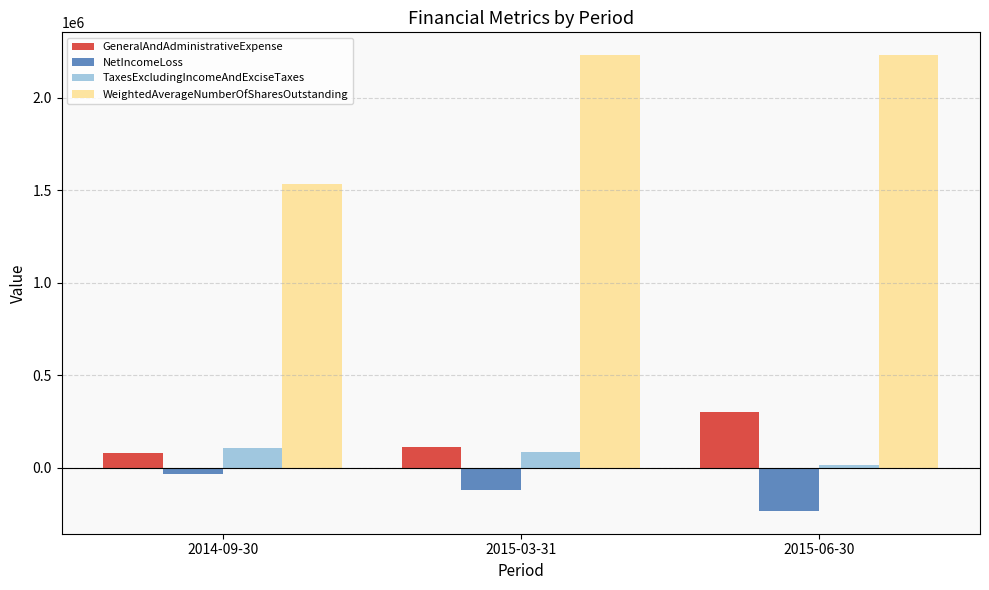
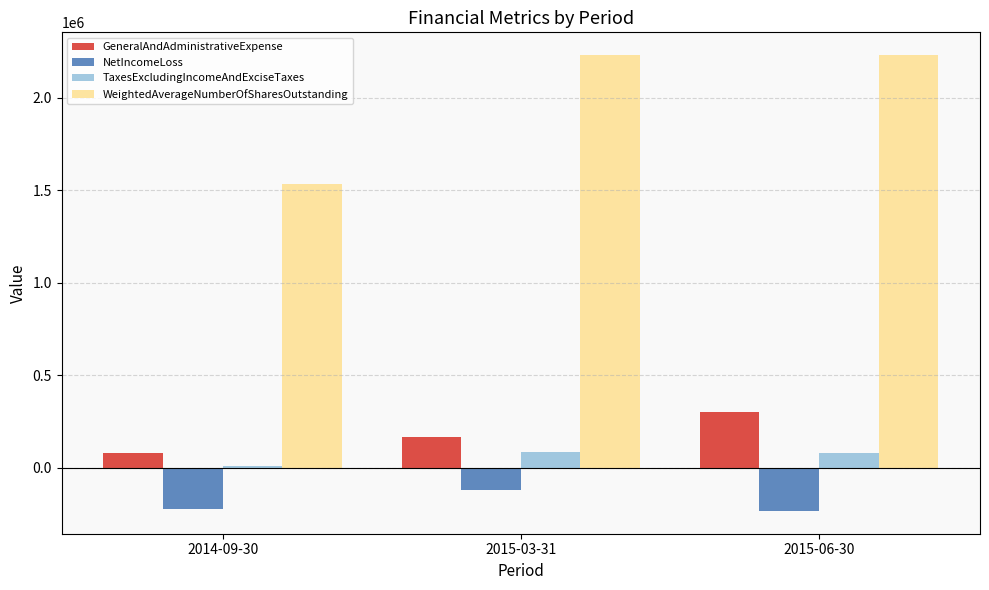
NetIncomeLoss, 2014-09-30: -30000 -> -220000
TaxesExcludingIncomeAndExciseTaxes, 2014-09-30: 100000 -> 10000
GeneralAndAdministrativeExpense, 2015-03-31: 110000 -> 160000
TaxesExcludingIncomeAndExciseTaxes, 2015-06-30: 10000 -> 80000
